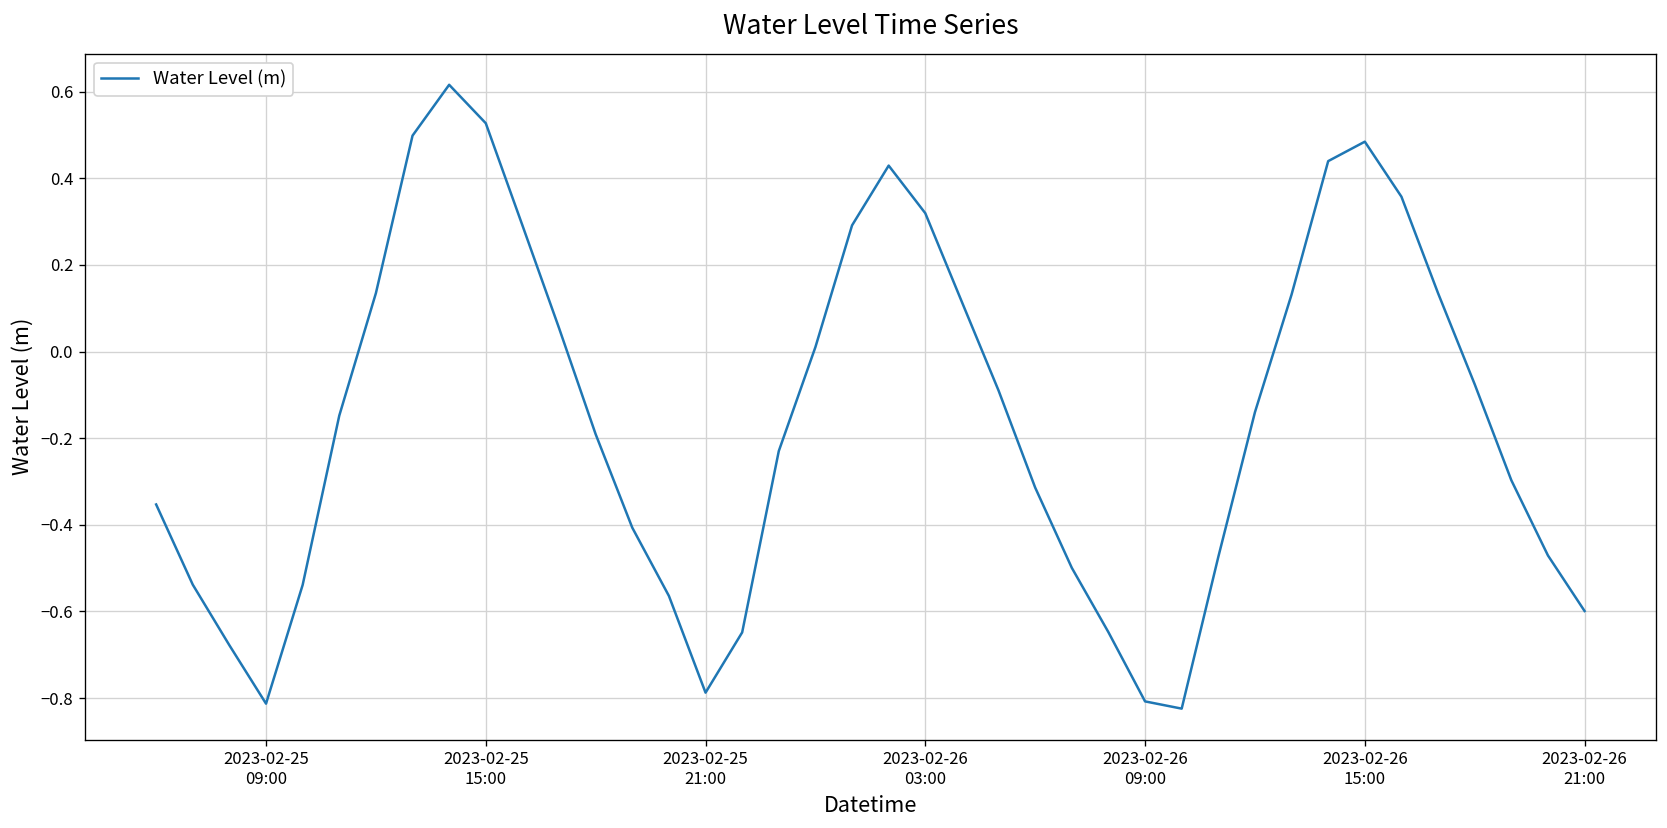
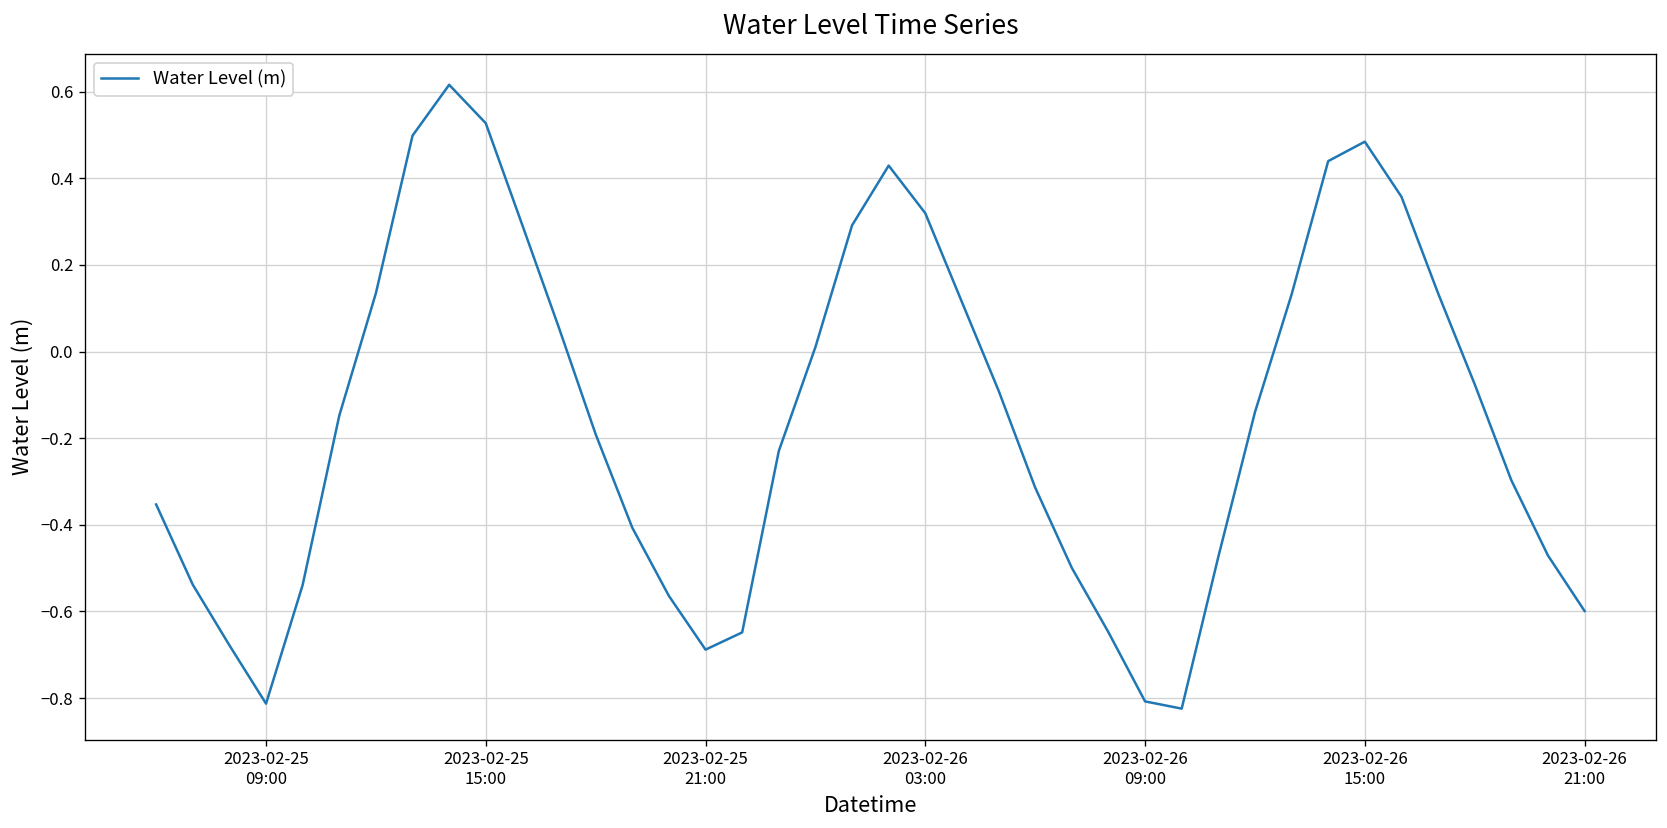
2023-02-25 21:00: -0.79 -> -0.69
